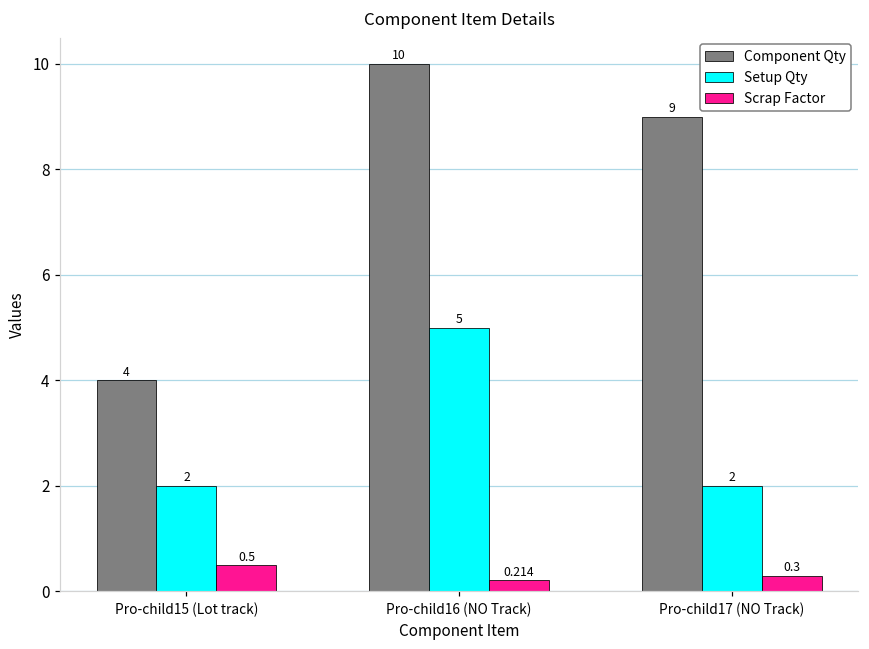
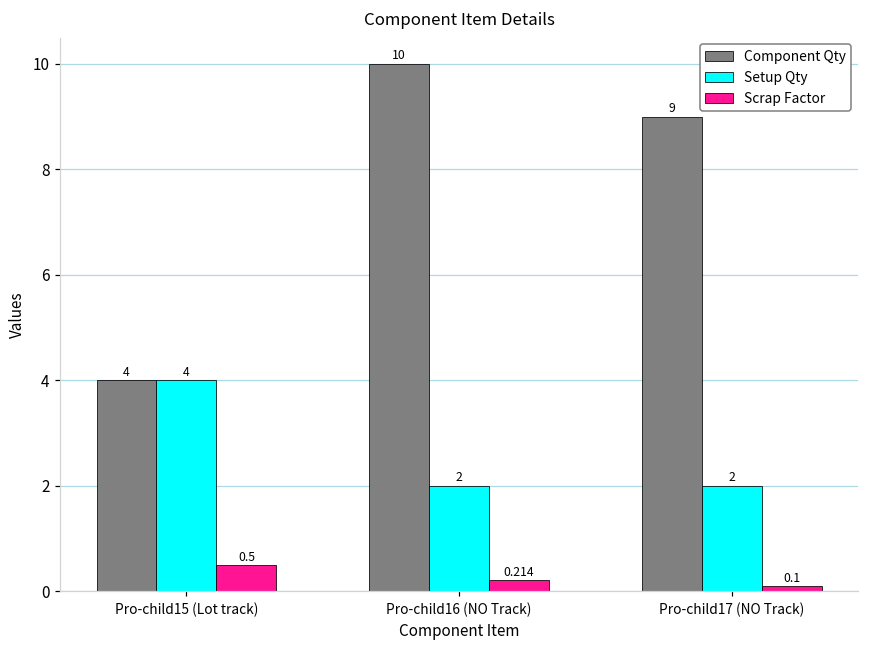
Setup Qty, Pro-child15 (Lot track): 2 -> 4
Setup Qty, Pro-child16 (NO Track): 5 -> 2
Scrap Factor, Pro-child17 (NO Track): 0.3 -> 0.1
